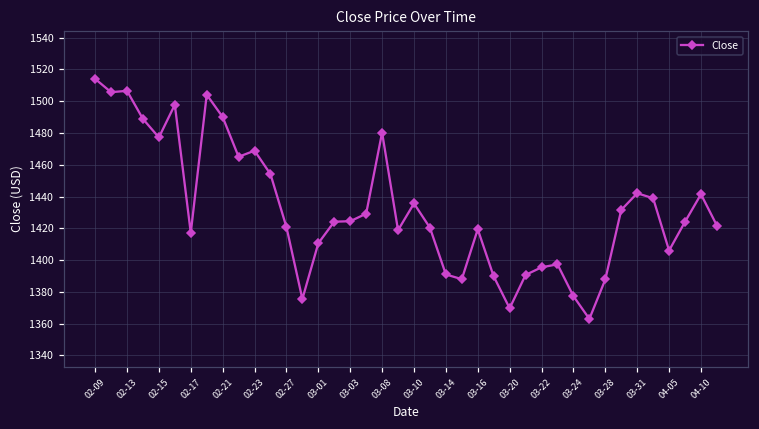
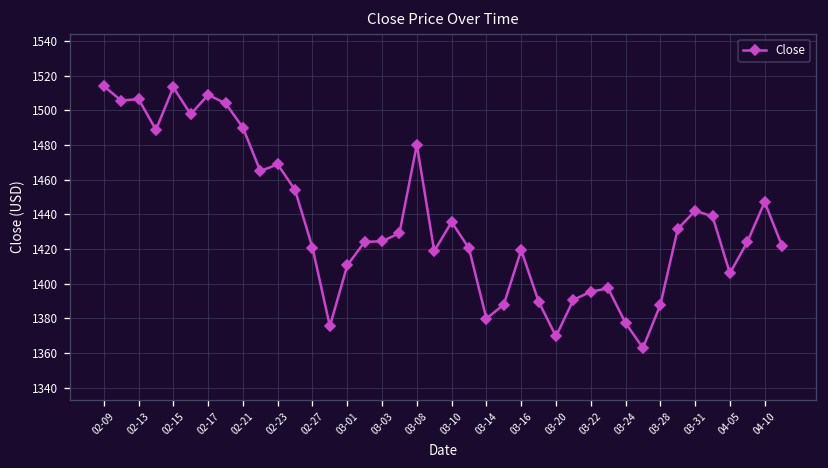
02-15: 1477 -> 1513
02-17: 1417 -> 1509
03-14: 1391 -> 1380
04-10: 1441 -> 1447
